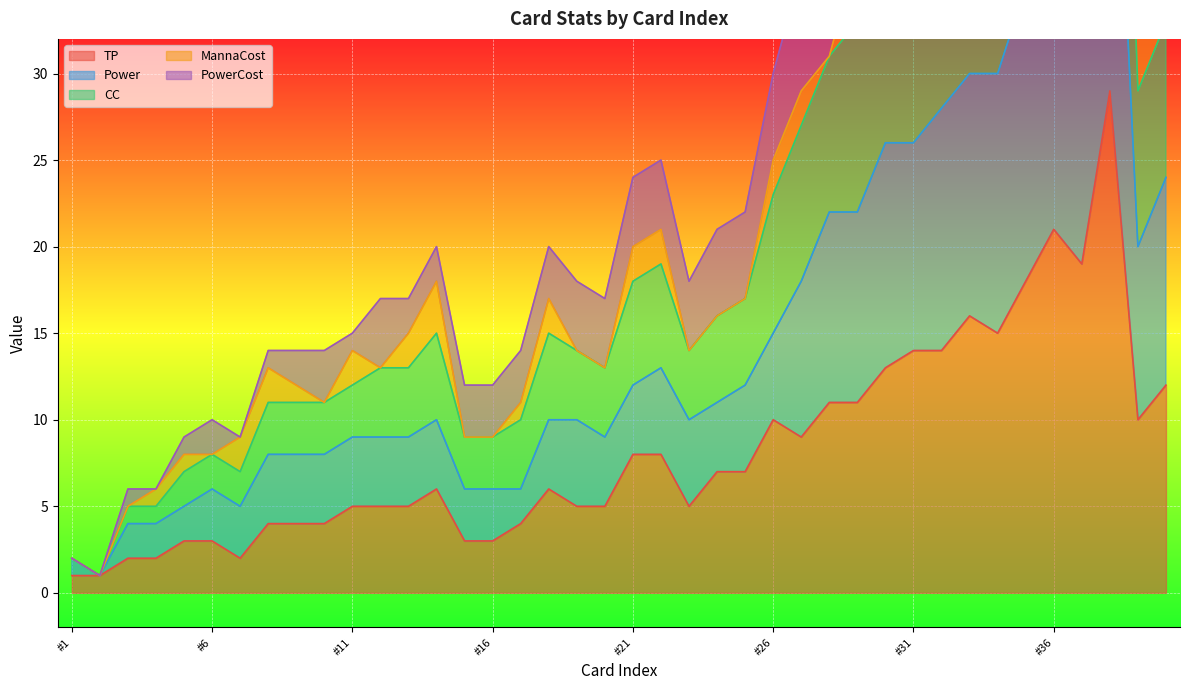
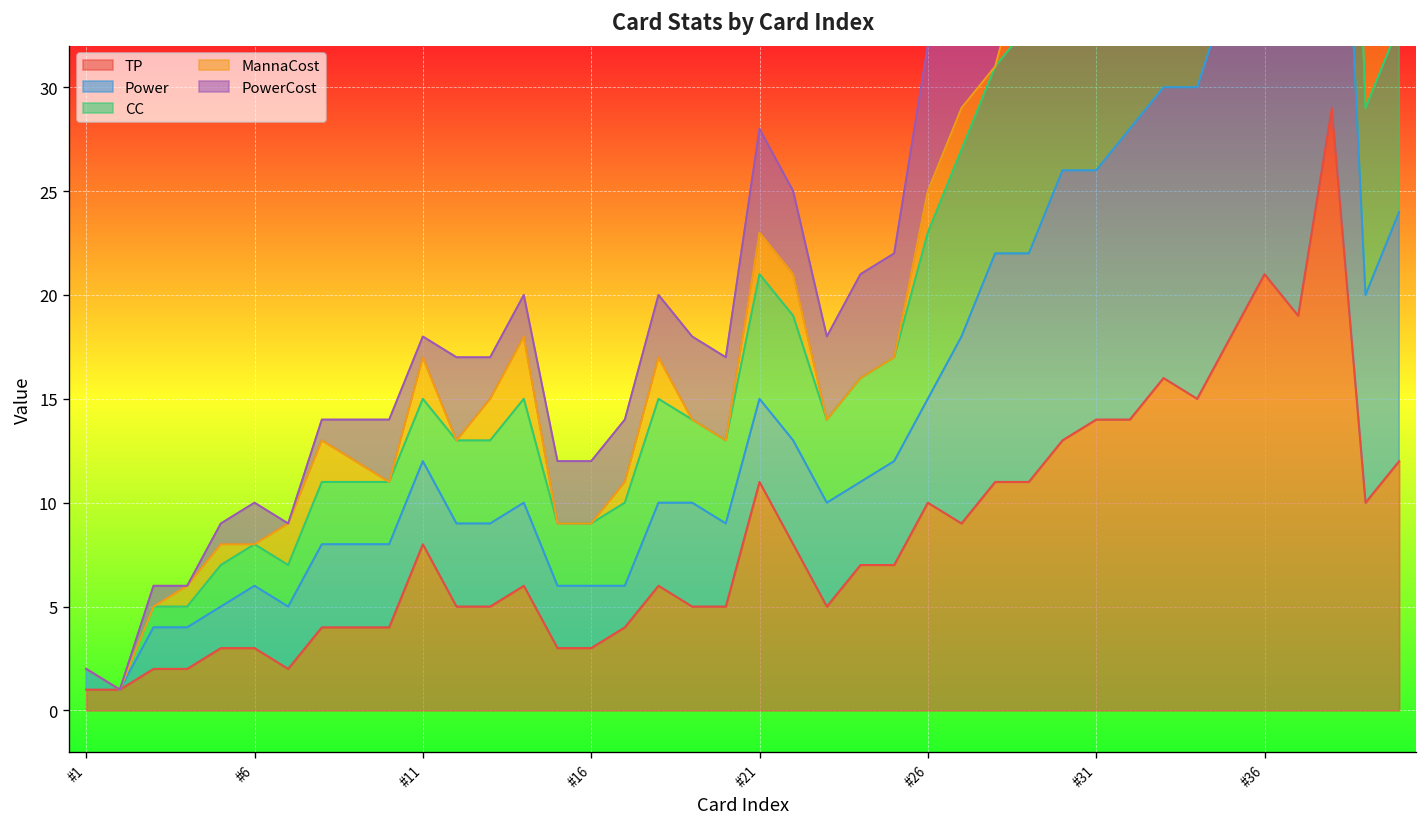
TP, #11: 5 -> 8
TP, #21: 8 -> 11
PowerCost, #21: 4 -> 5
PowerCost, #26: 5 -> 7
